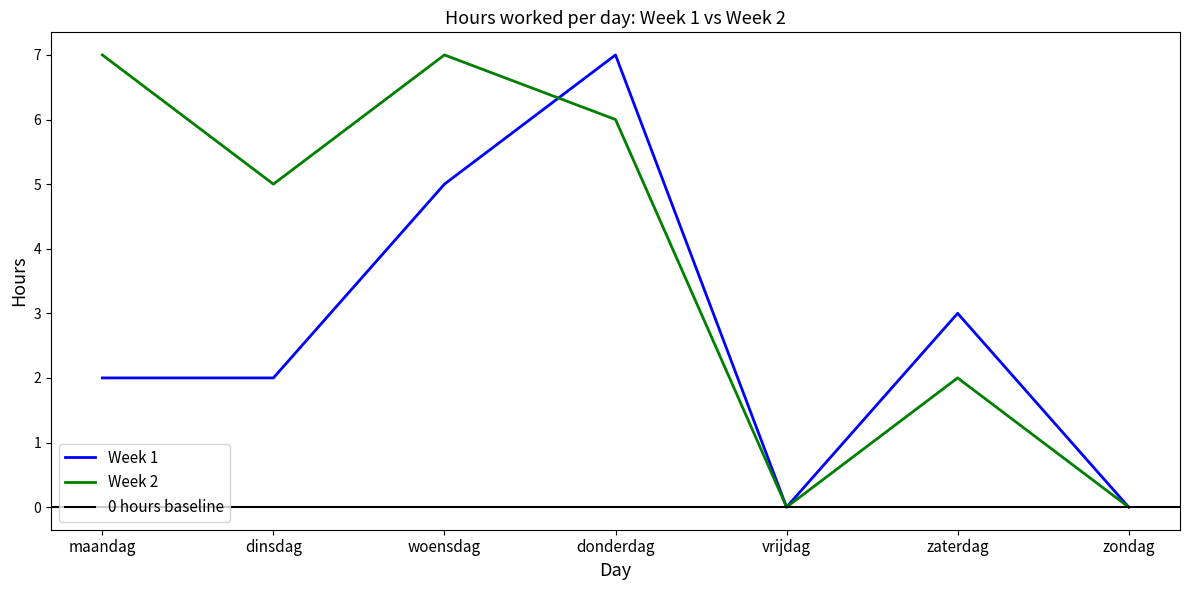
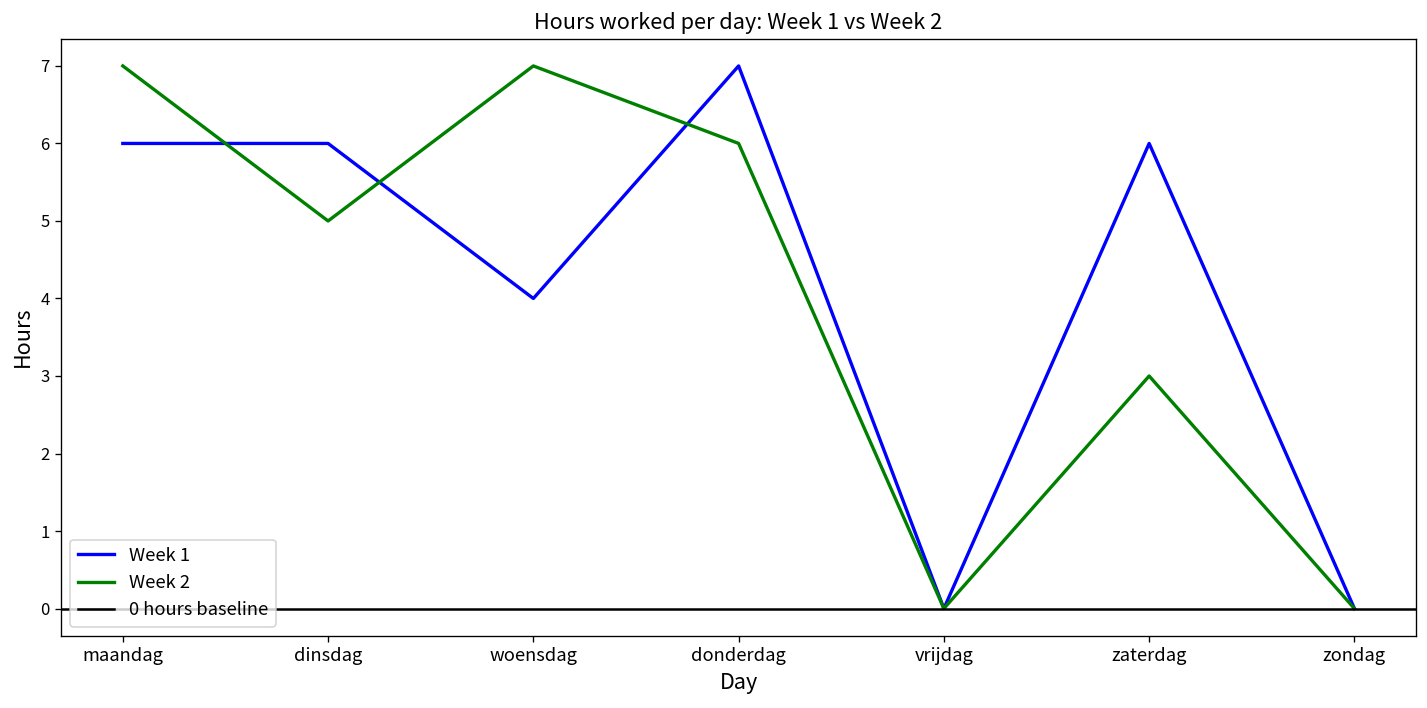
Week 1, maandag: 2 -> 6
Week 1, dinsdag: 2 -> 6
Week 1, woensdag: 5 -> 4
Week 1, zaterdag: 3 -> 6
Week 2, zaterdag: 2 -> 3
